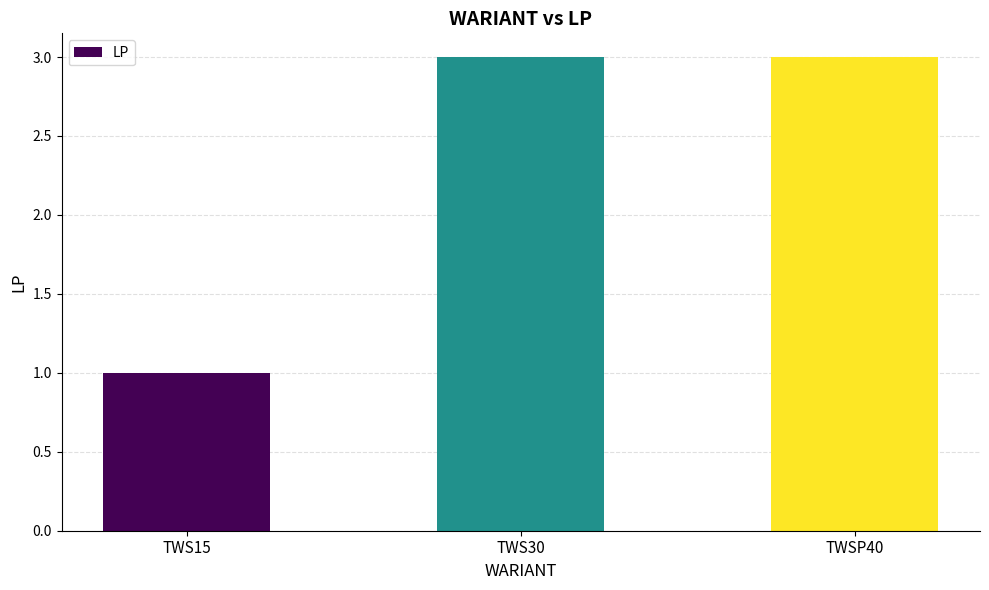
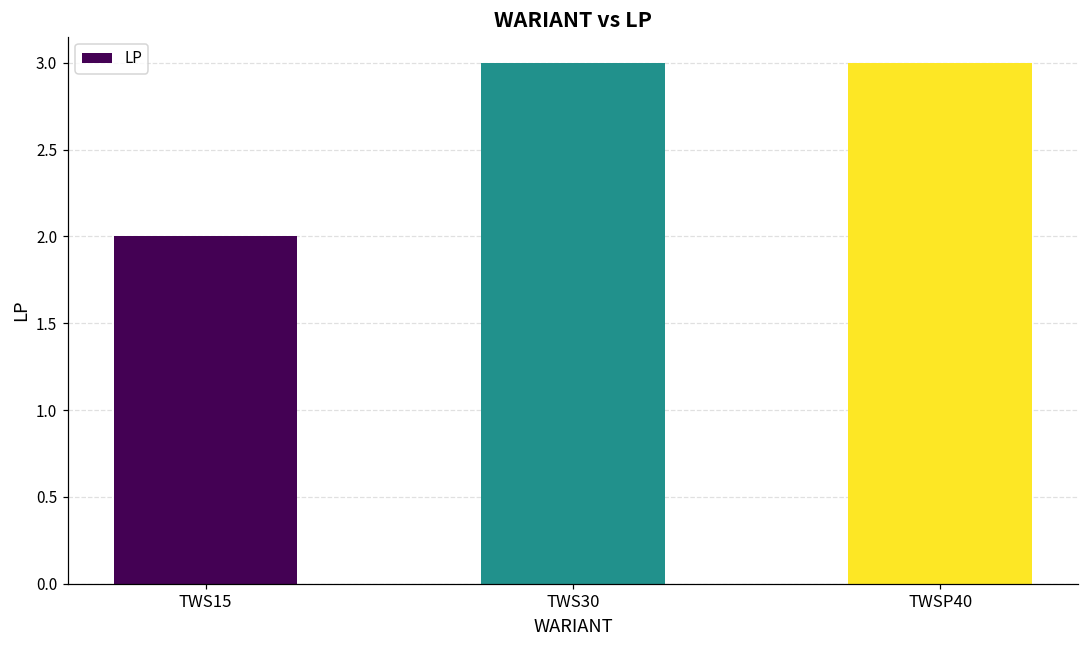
TWS15: 1 -> 2
